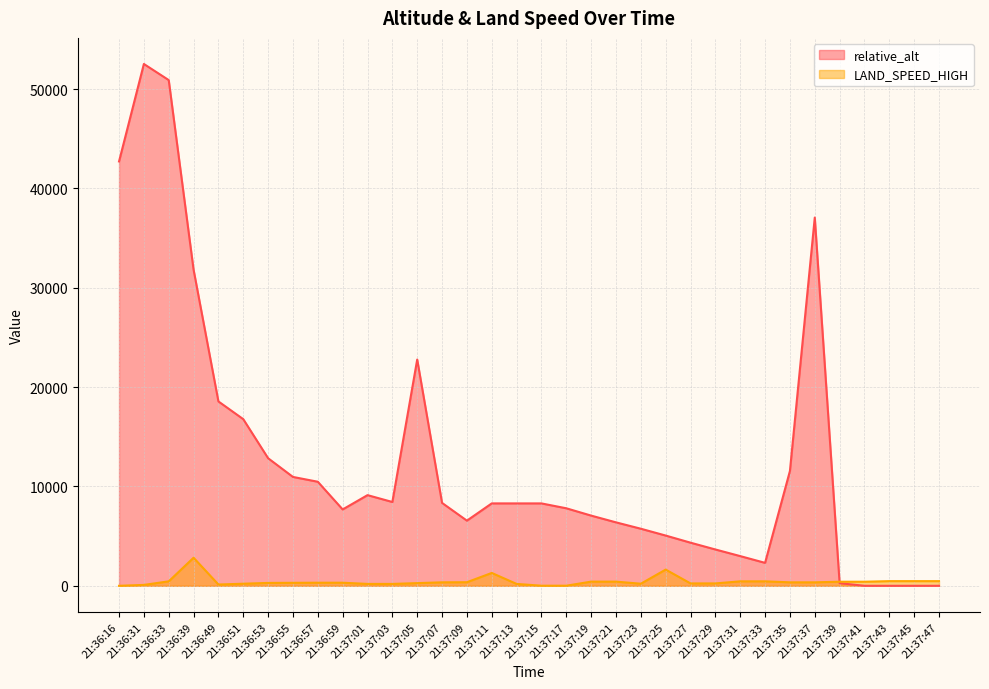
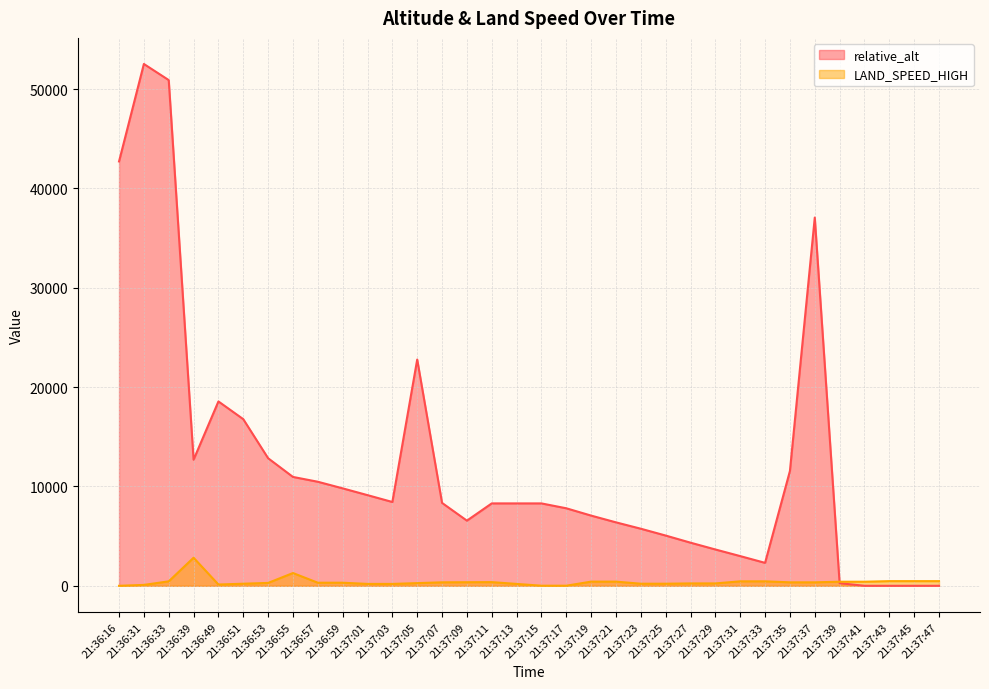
relative_alt, 21:36:39: 32000 -> 13000
LAND_SPEED_HIGH, 21:36:55: 0 -> 1000
relative_alt, 21:36:59: 8000 -> 10000
LAND_SPEED_HIGH, 21:37:11: 1000 -> 0
LAND_SPEED_HIGH, 21:37:25: 2000 -> 0
